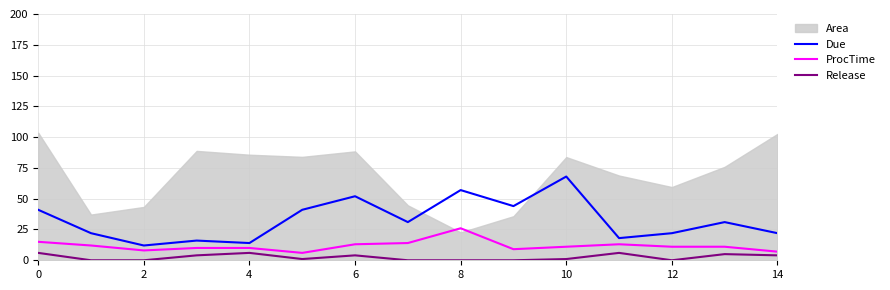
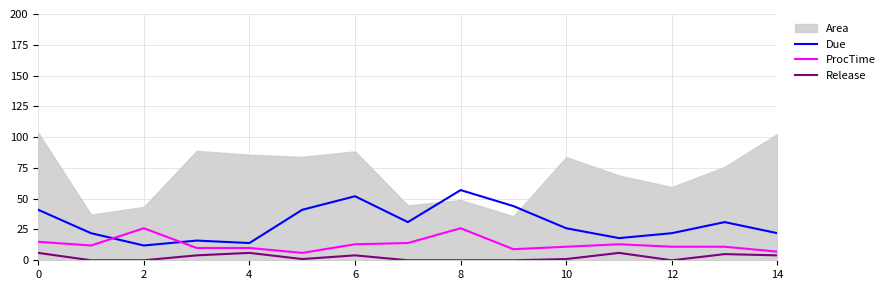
ProcTime, 2: 8 -> 26
Area, 8: 23 -> 49
Due, 10: 68 -> 26
